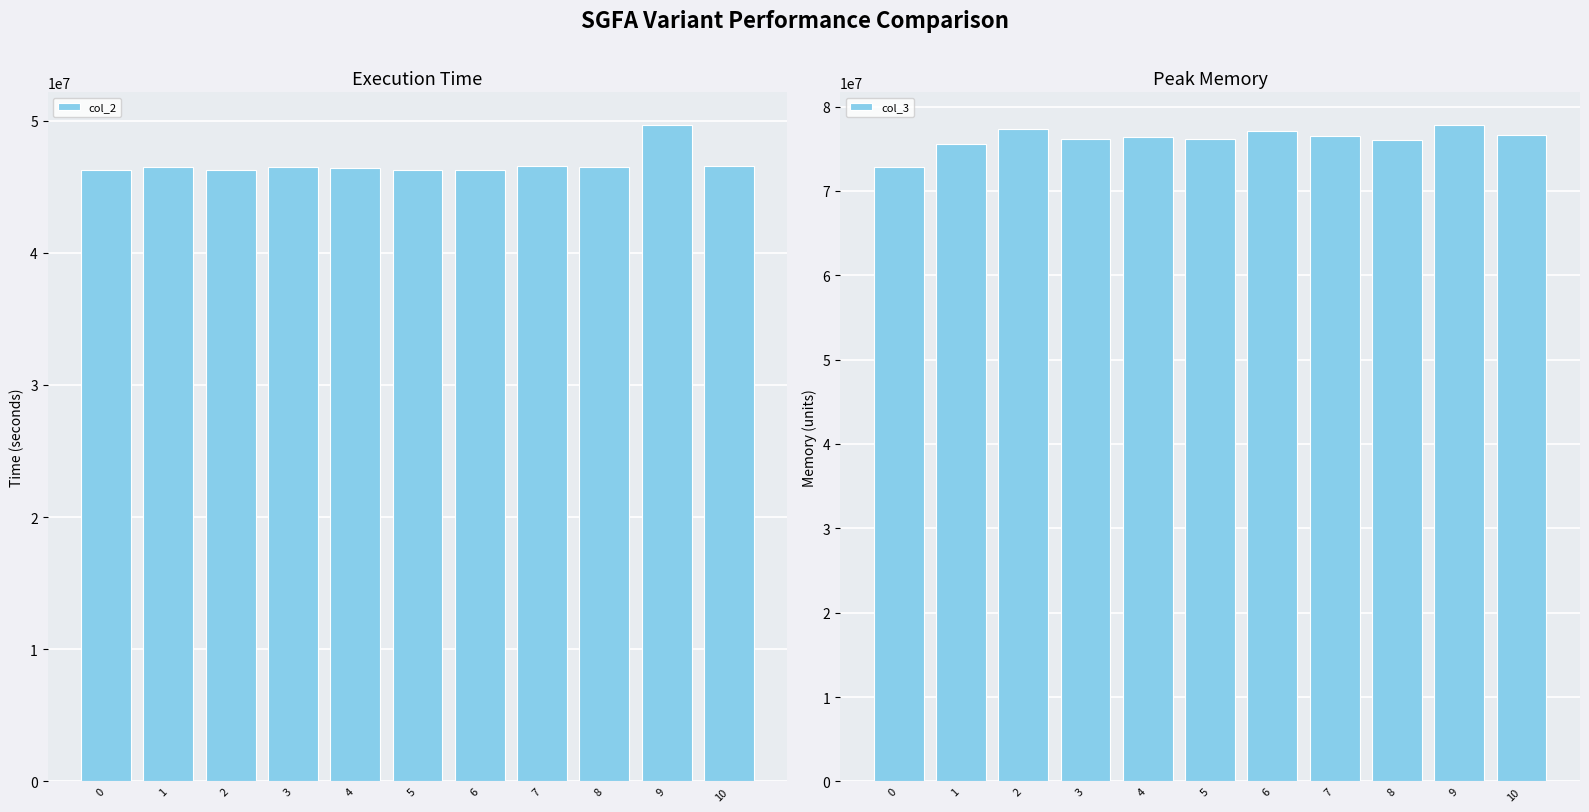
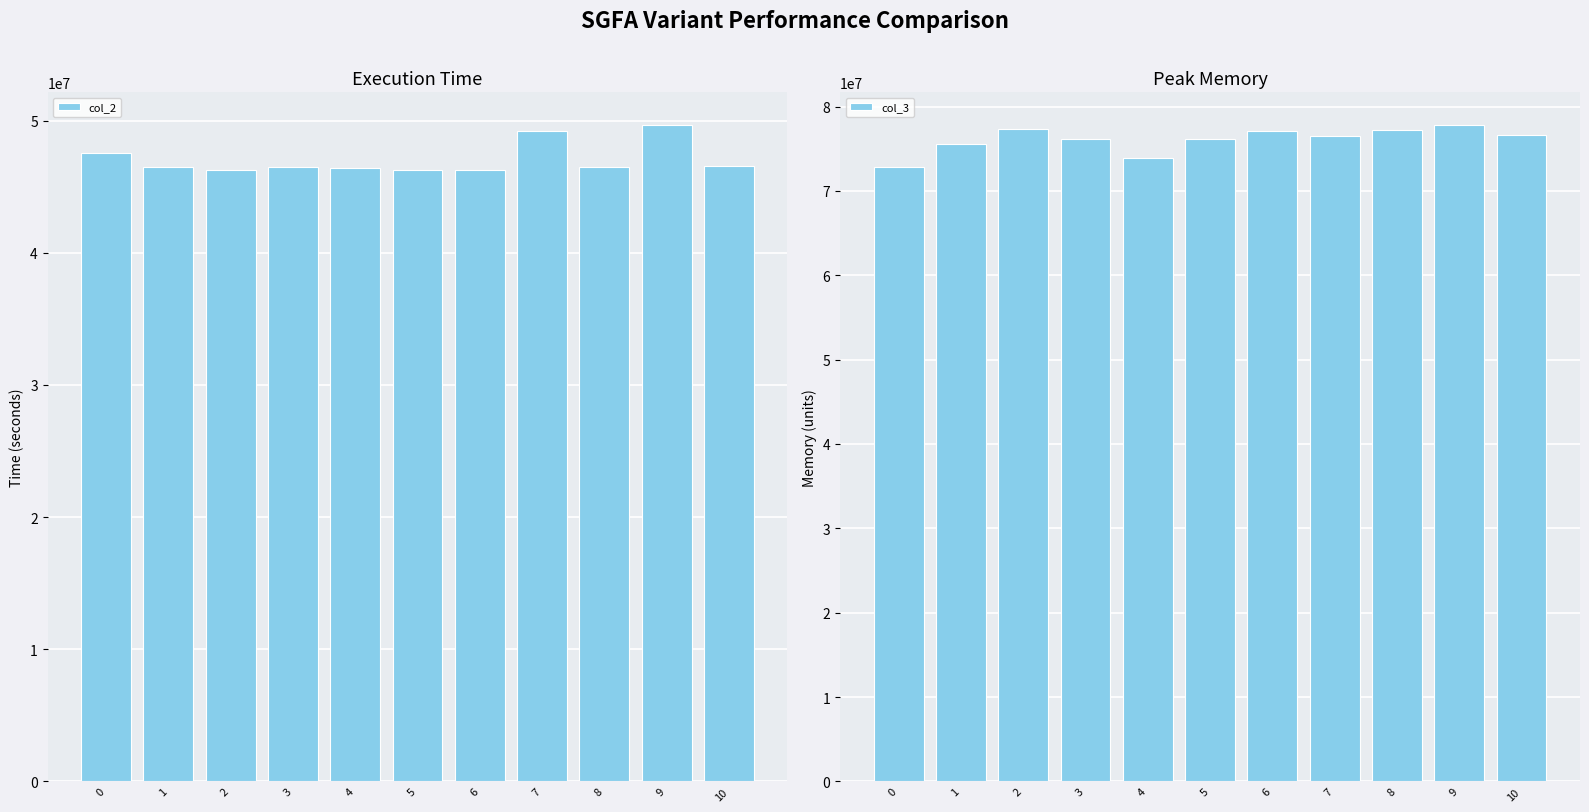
Execution Time, 0: 46300000 -> 47600000
Execution Time, 7: 46500000 -> 49200000
Peak Memory, 4: 76000000 -> 74000000
Peak Memory, 8: 76000000 -> 77000000
